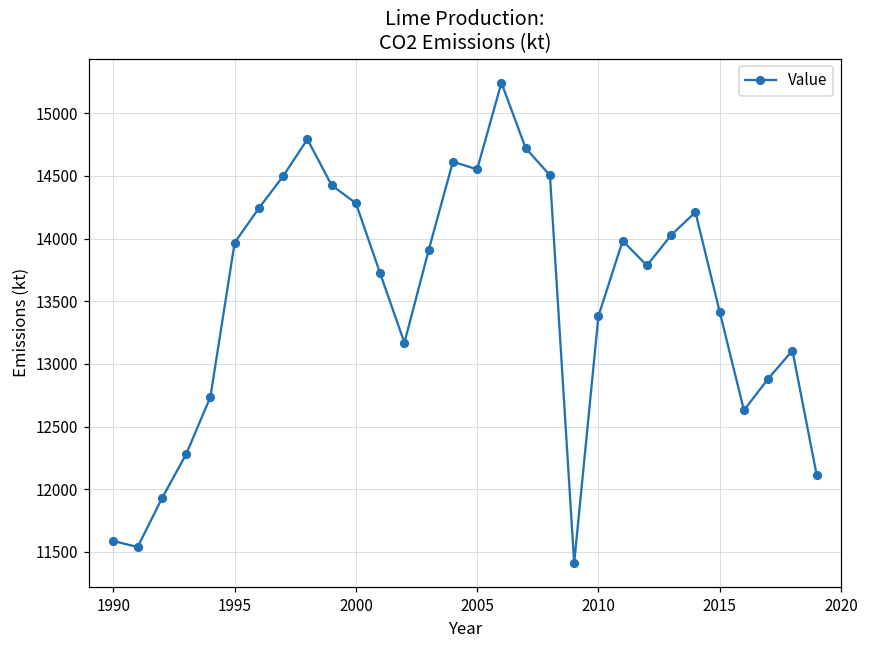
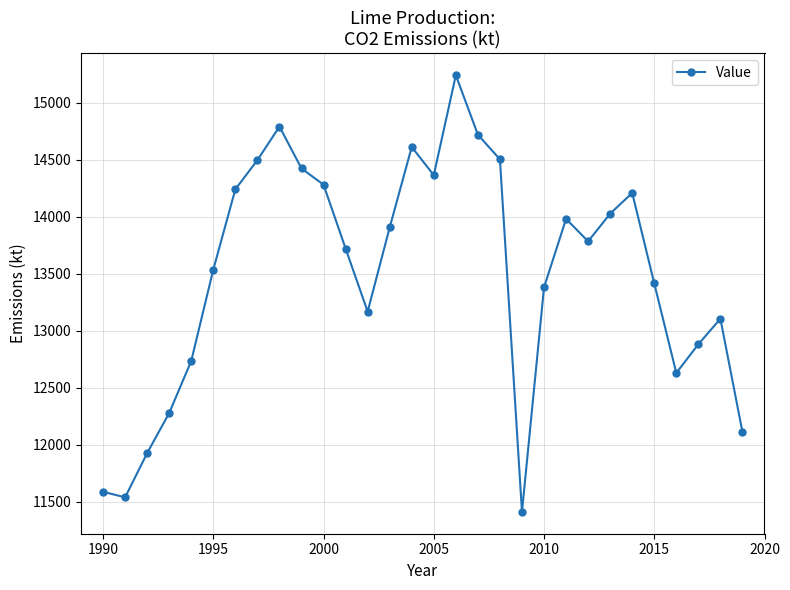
1995: 13970 -> 13540
2005: 14550 -> 14370
